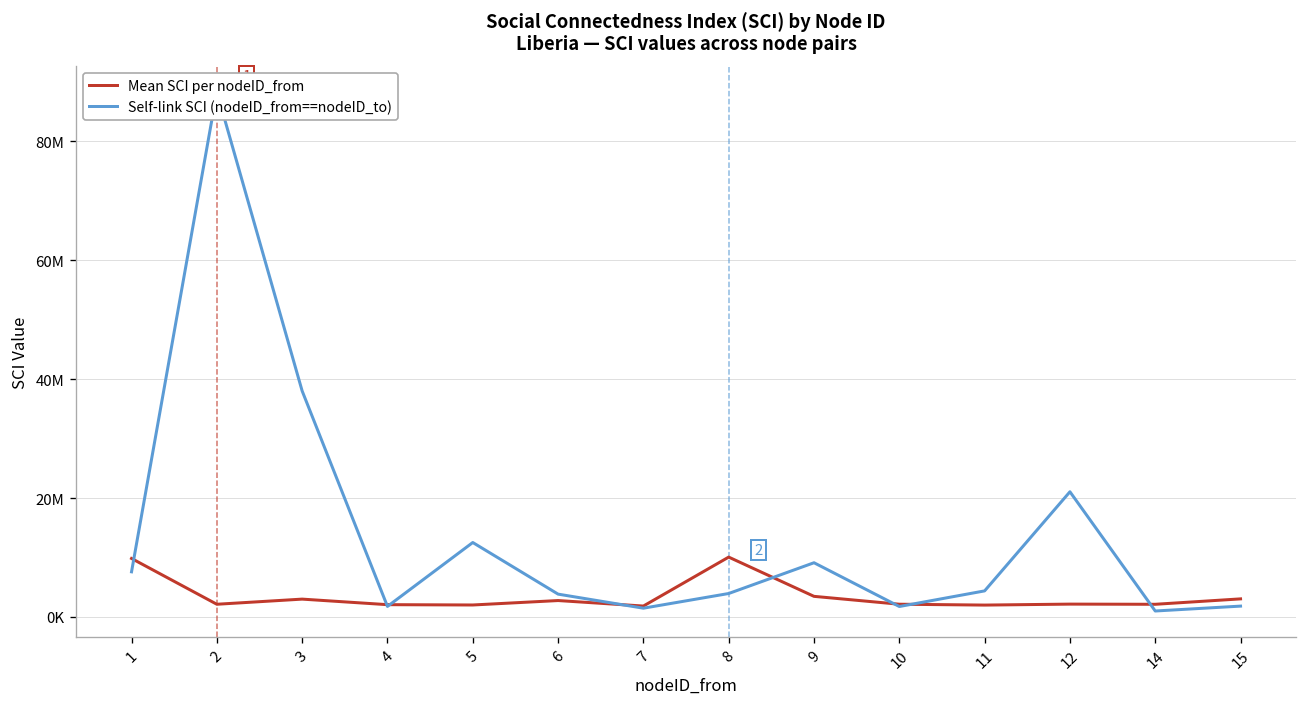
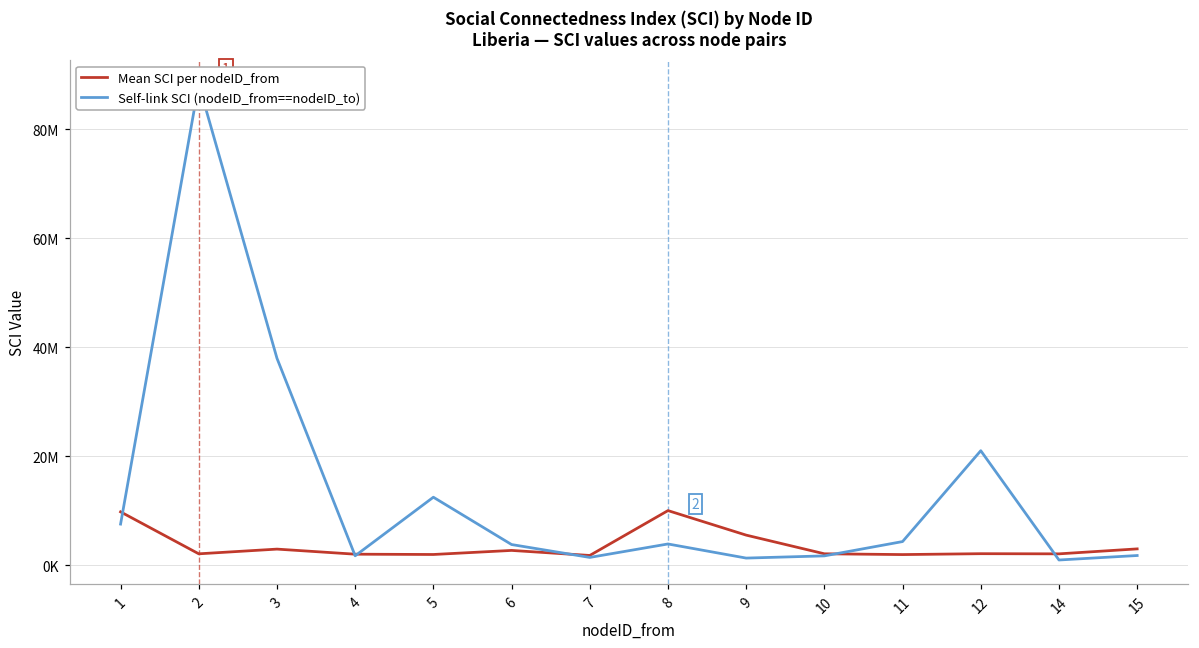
Mean SCI per nodeID_from, 9: 3000000 -> 6000000
Self-link SCI (nodeID_from==nodeID_to), 9: 9000000 -> 1000000
